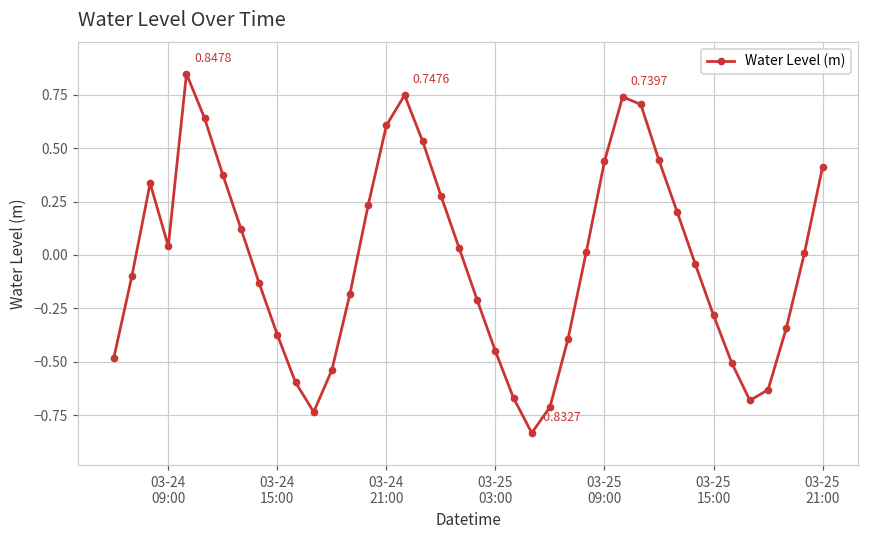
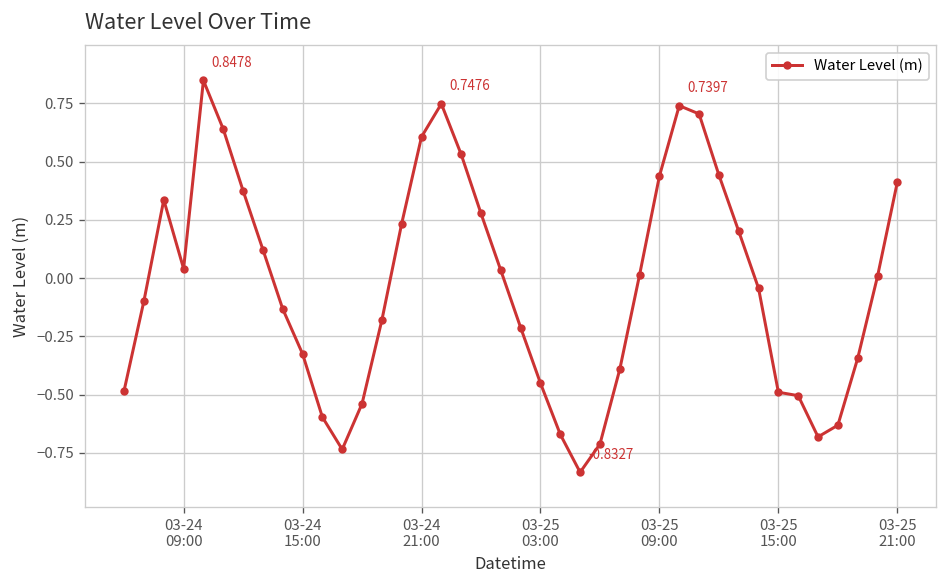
03-24 15:00: -0.37 -> -0.32
03-25 15:00: -0.28 -> -0.49
